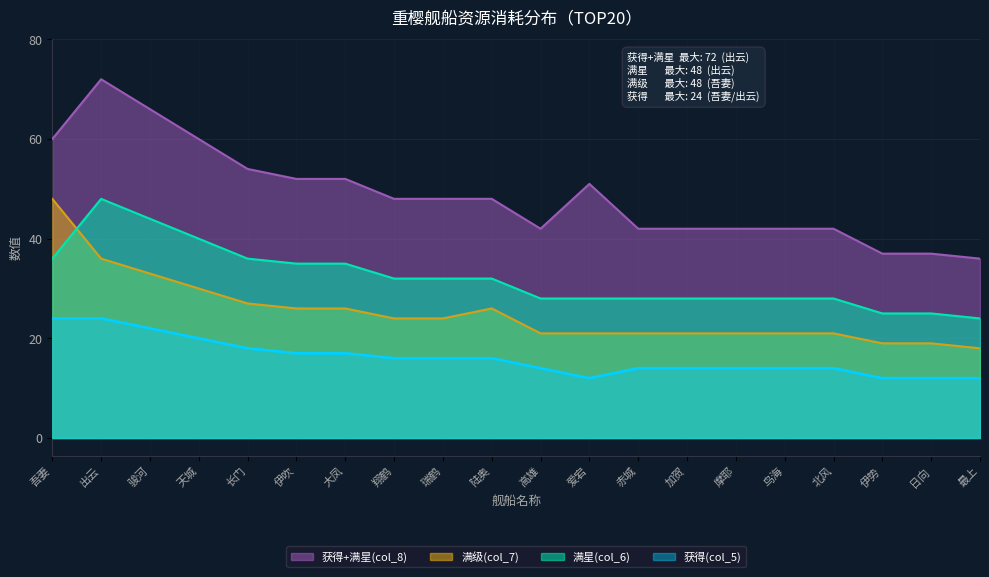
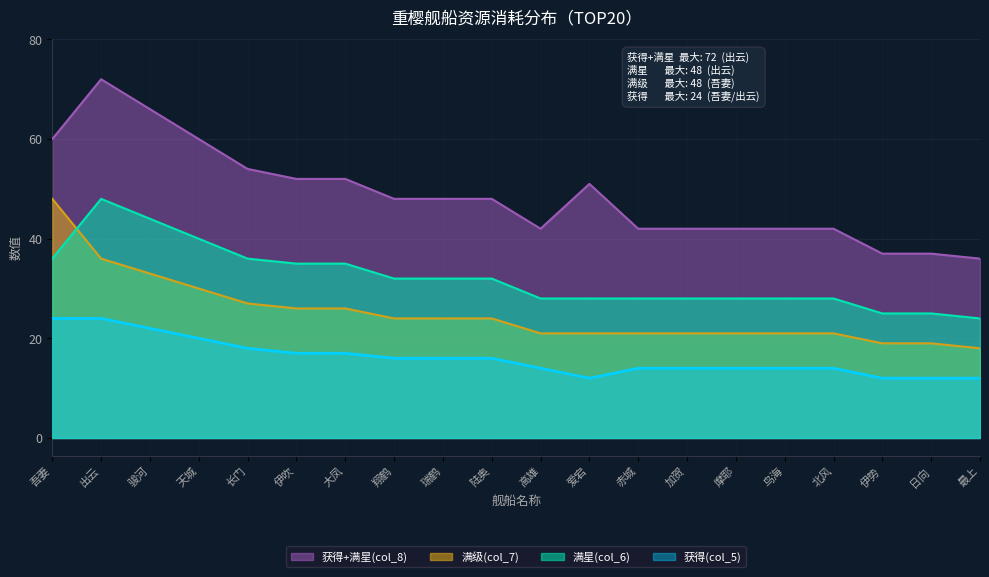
满级(col_7), 陆奥: 26 -> 24
